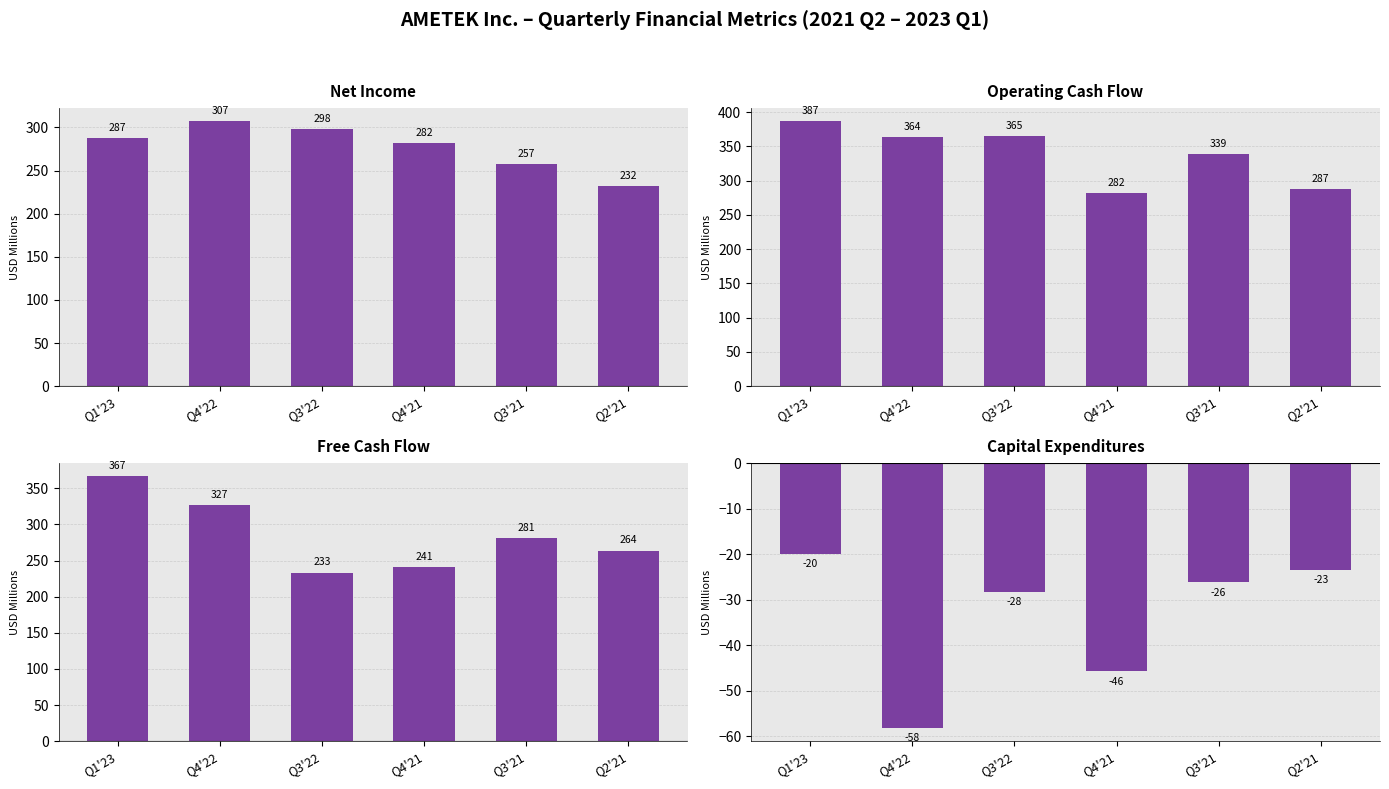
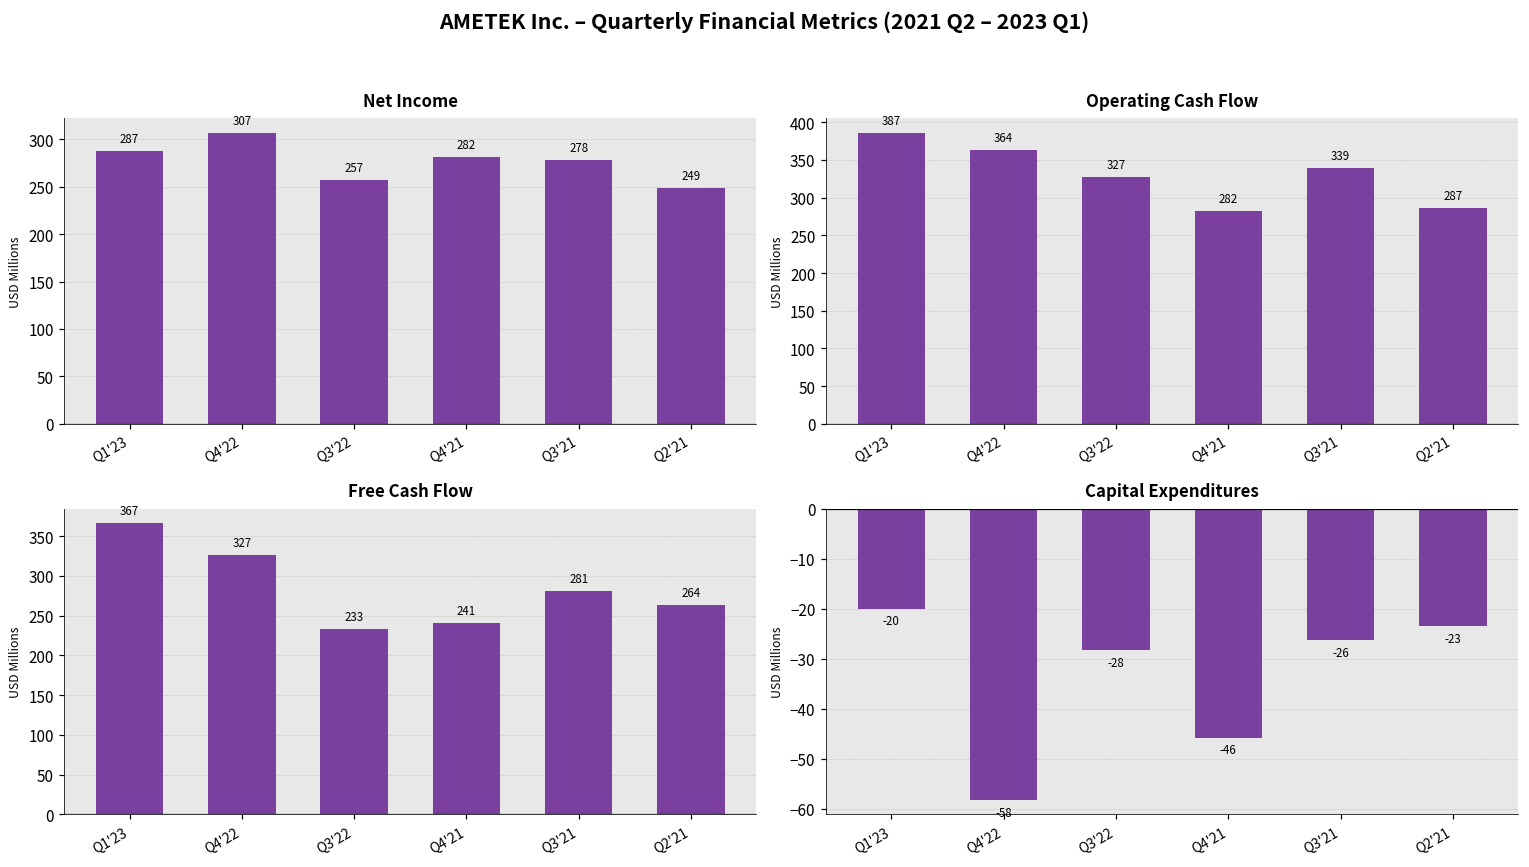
Net Income, Q3'22: 298 -> 257
Net Income, Q3'21: 257 -> 278
Net Income, Q2'21: 232 -> 249
Operating Cash Flow, Q3'22: 365 -> 327
